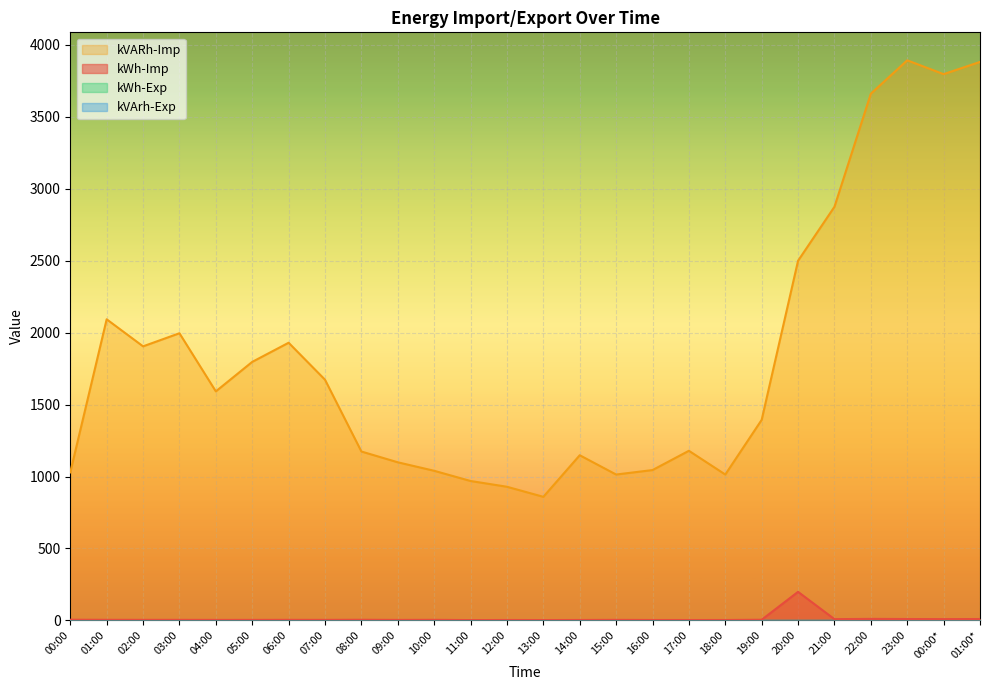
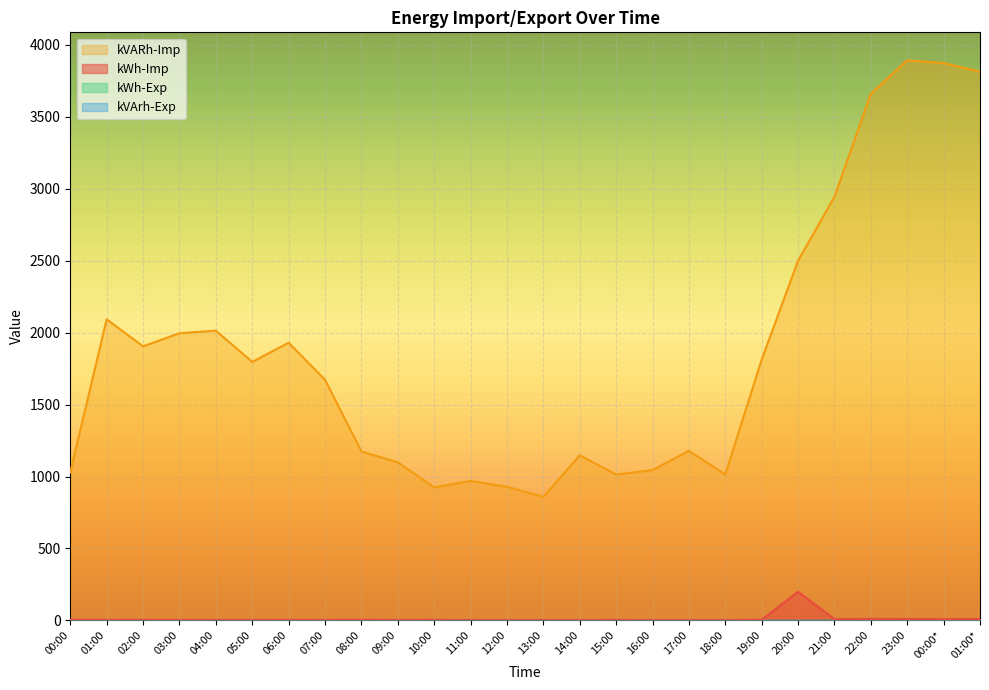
kVARh-Imp, 04:00: 1590 -> 2010
kVARh-Imp, 10:00: 1040 -> 930
kVARh-Imp, 19:00: 1390 -> 1810
kVARh-Imp, 21:00: 2880 -> 2950
kVARh-Imp, 00:00*: 3800 -> 3870
kVARh-Imp, 01:00*: 3880 -> 3810
